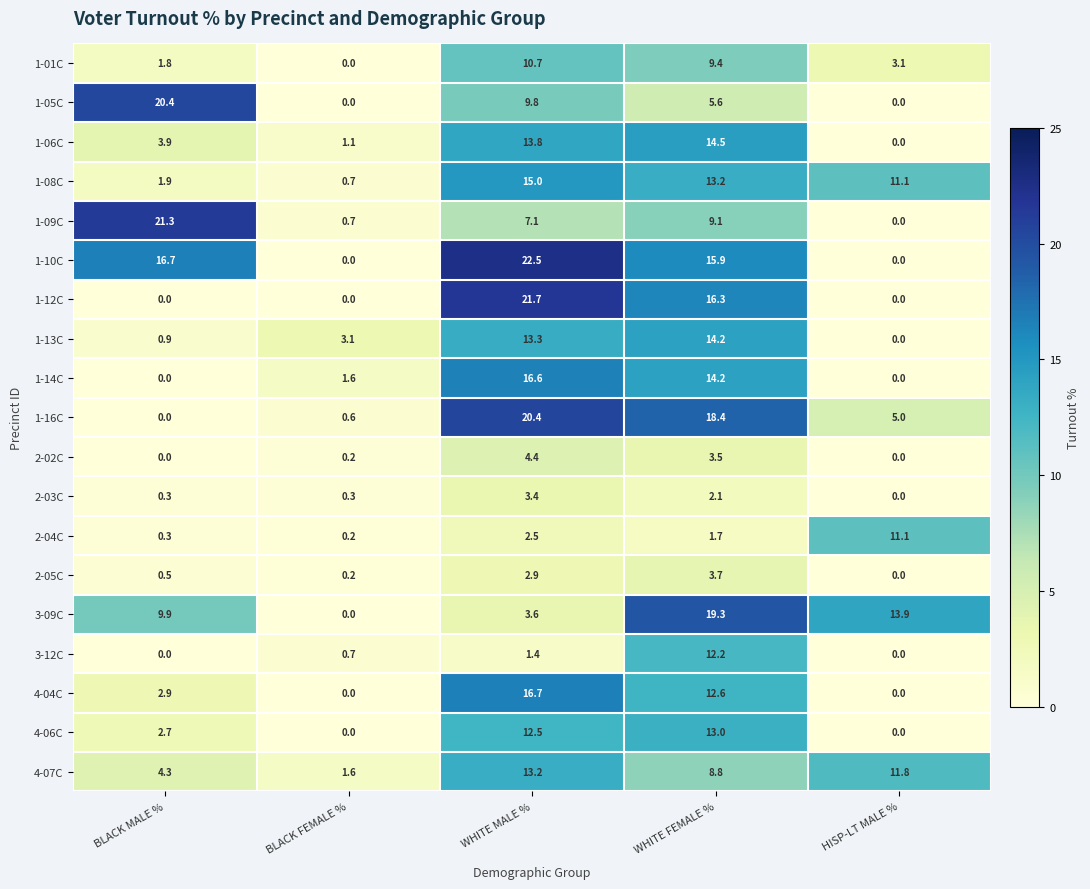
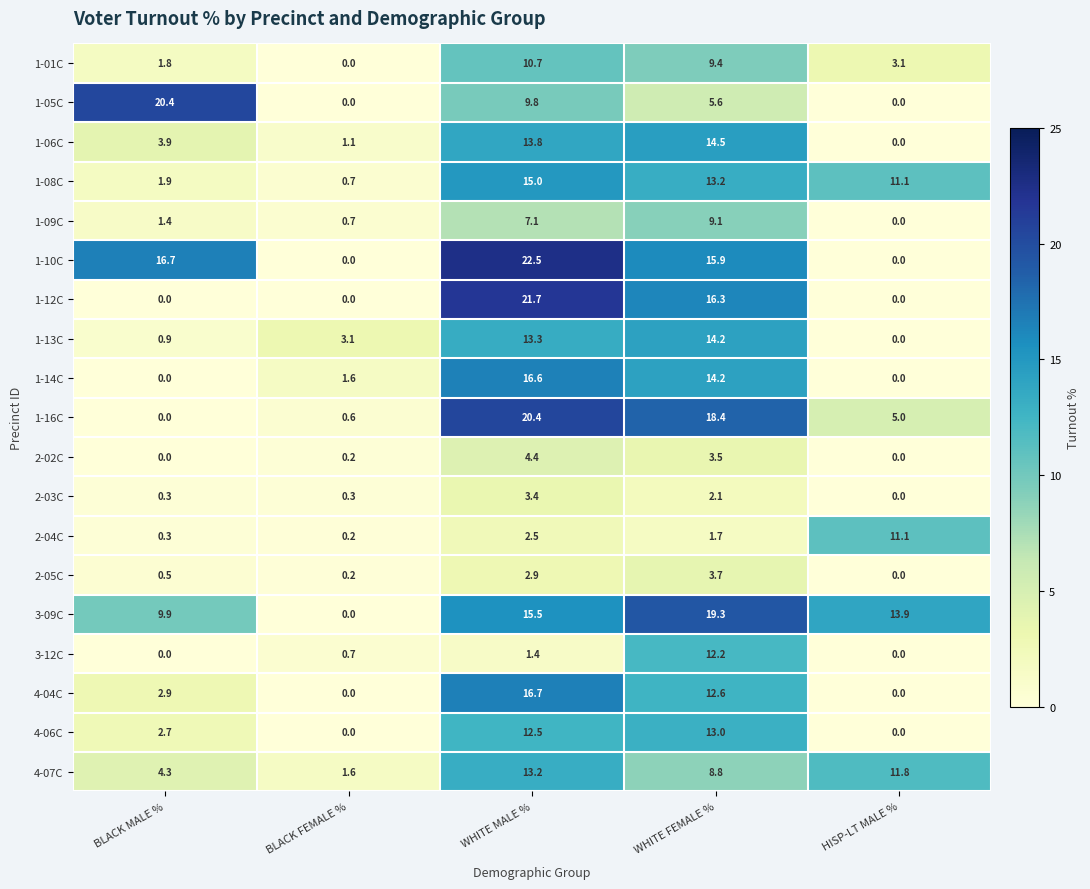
1-09C, BLACK MALE %: 21.3 -> 1.4
3-09C, WHITE MALE %: 3.6 -> 15.5
